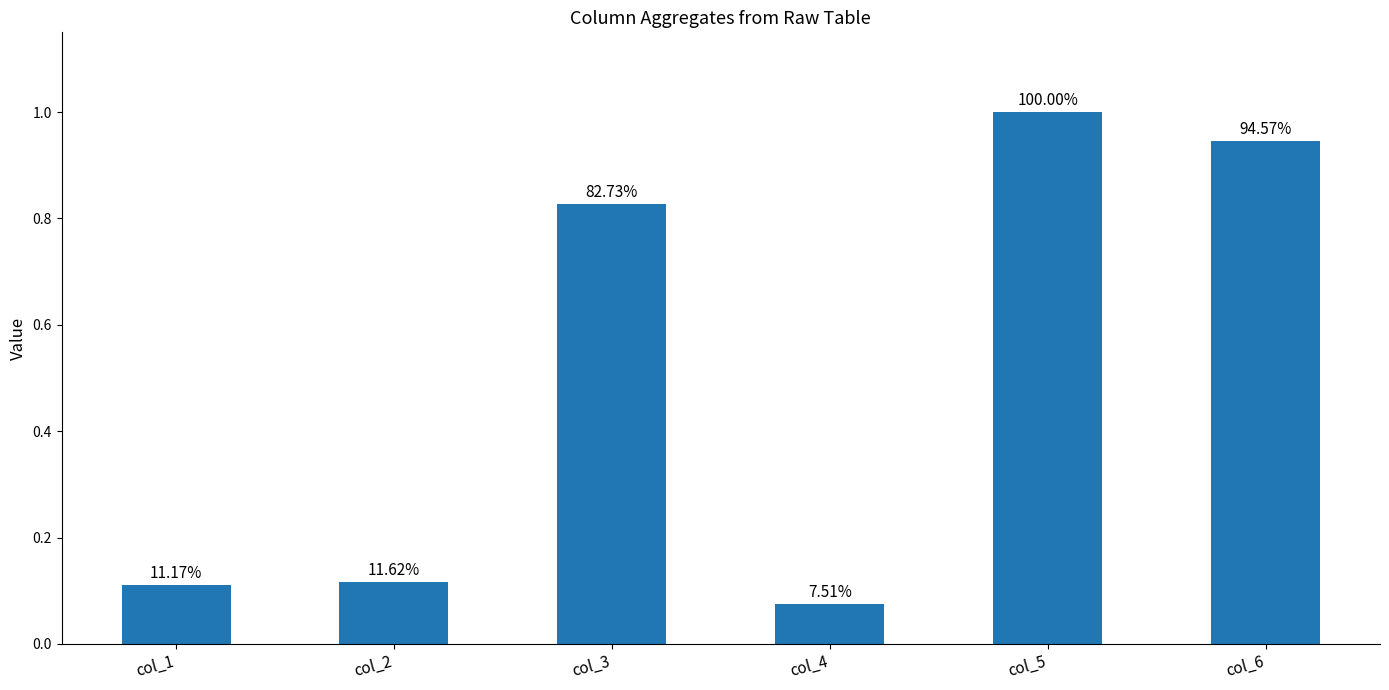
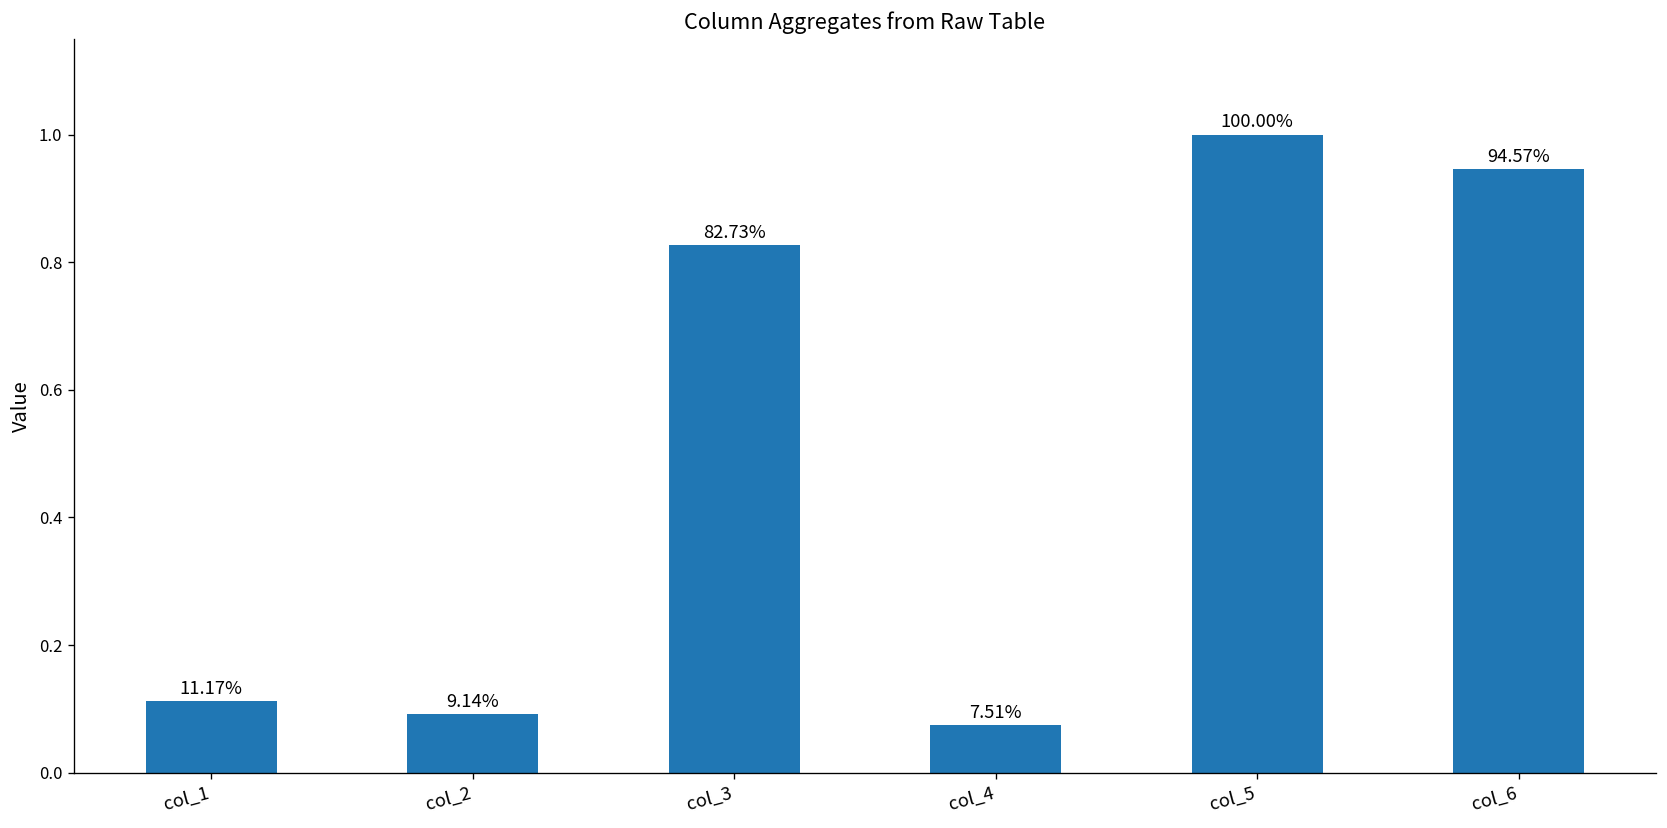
col_2: 11.62% -> 9.14%
